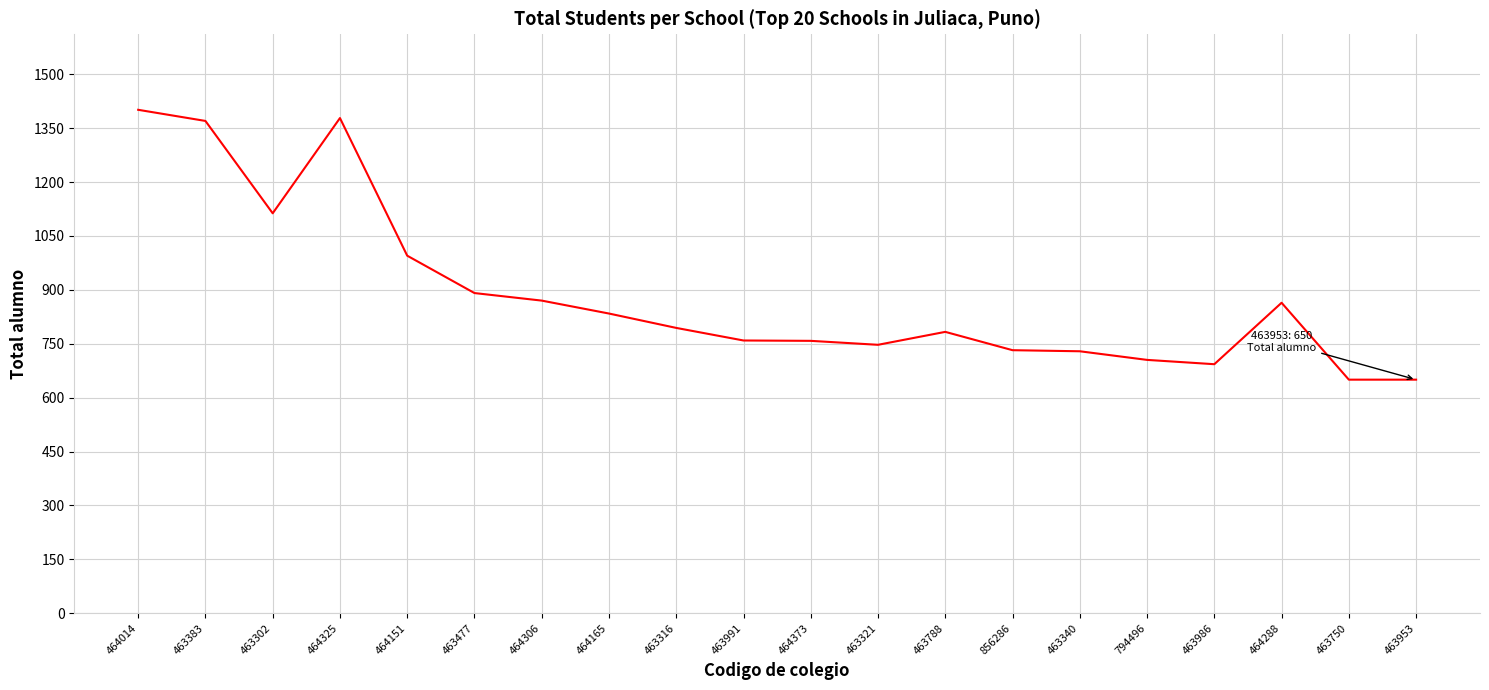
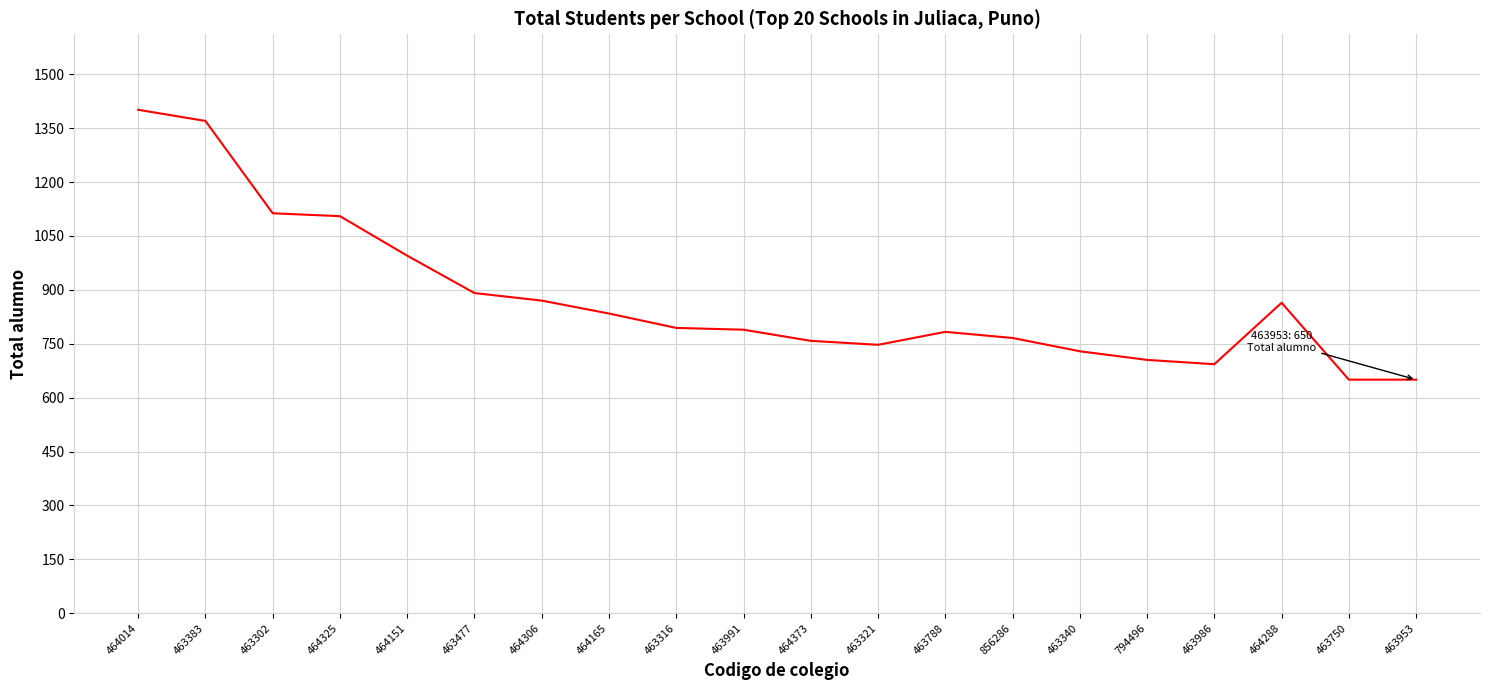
464325: 1380 -> 1110
463991: 760 -> 790
856286: 730 -> 770
